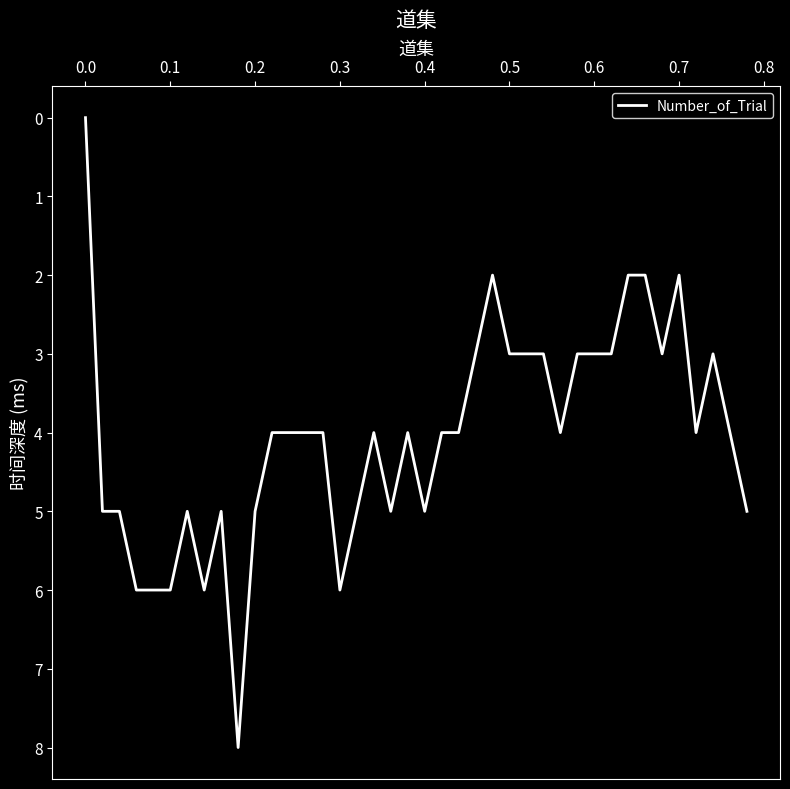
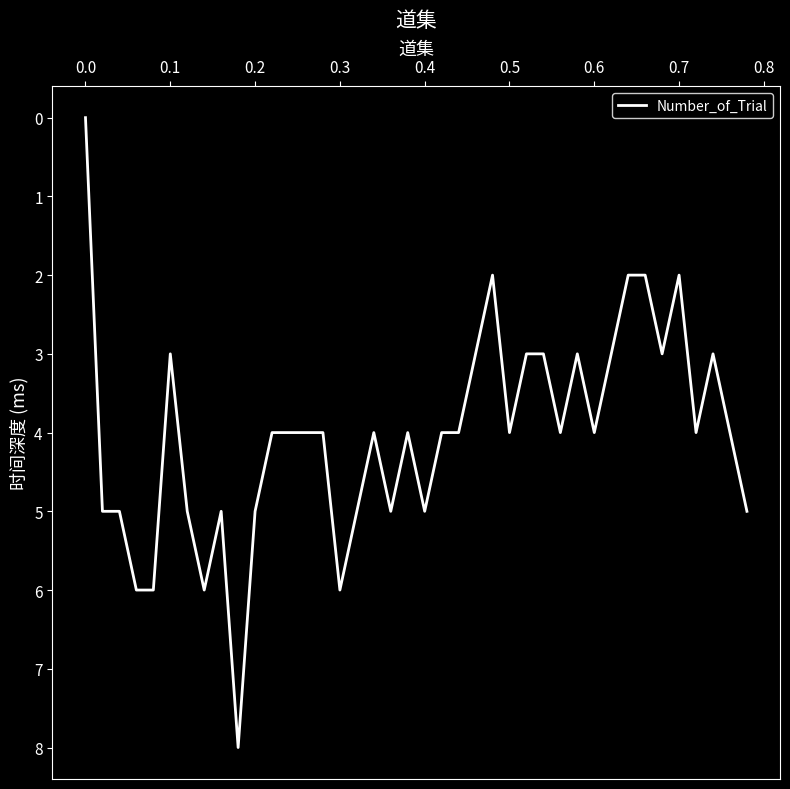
0.1: 6 -> 3
0.5: 3 -> 4
0.6: 3 -> 4
